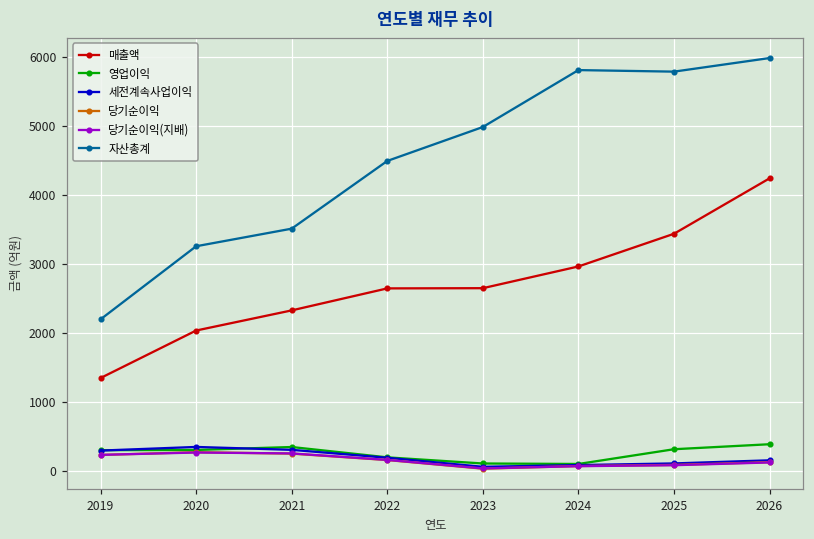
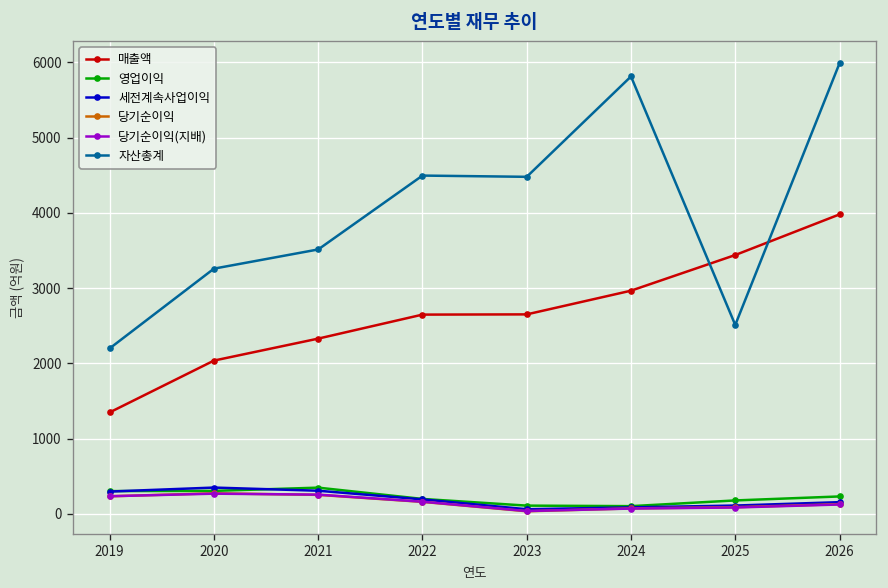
자산총계, 2023: 5000 -> 4500
영업이익, 2025: 300 -> 200
자산총계, 2025: 5800 -> 2500
매출액, 2026: 4200 -> 4000
영업이익, 2026: 400 -> 200
